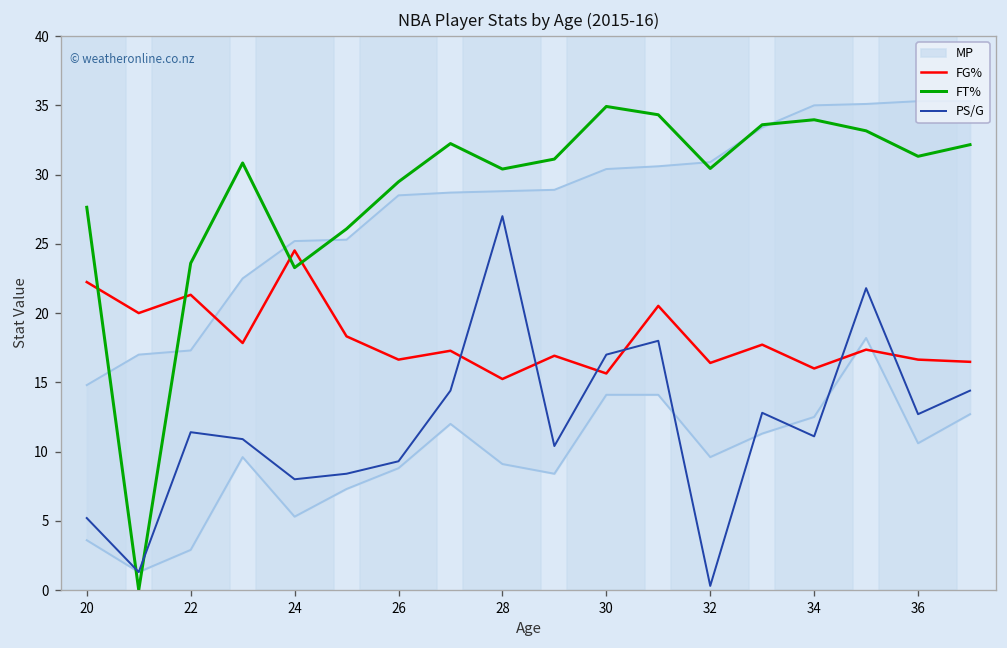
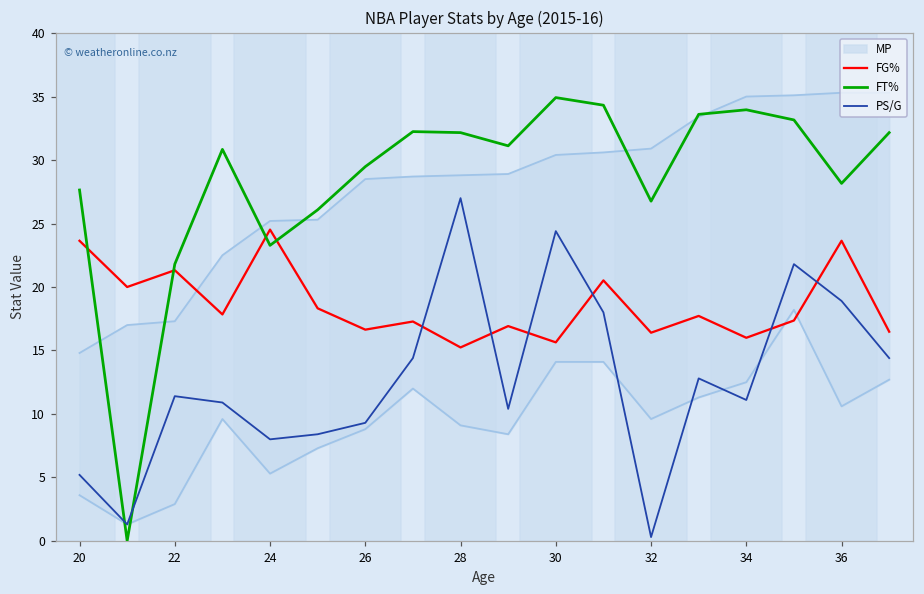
FG%, 20: 22.2 -> 23.6
FT%, 22: 23.6 -> 21.8
FT%, 28: 30.4 -> 32.2
PS/G, 30: 17.0 -> 24.4
FT%, 32: 30.4 -> 26.8
FG%, 36: 16.6 -> 23.6
FT%, 36: 31.3 -> 28.2
PS/G, 36: 12.7 -> 18.9
